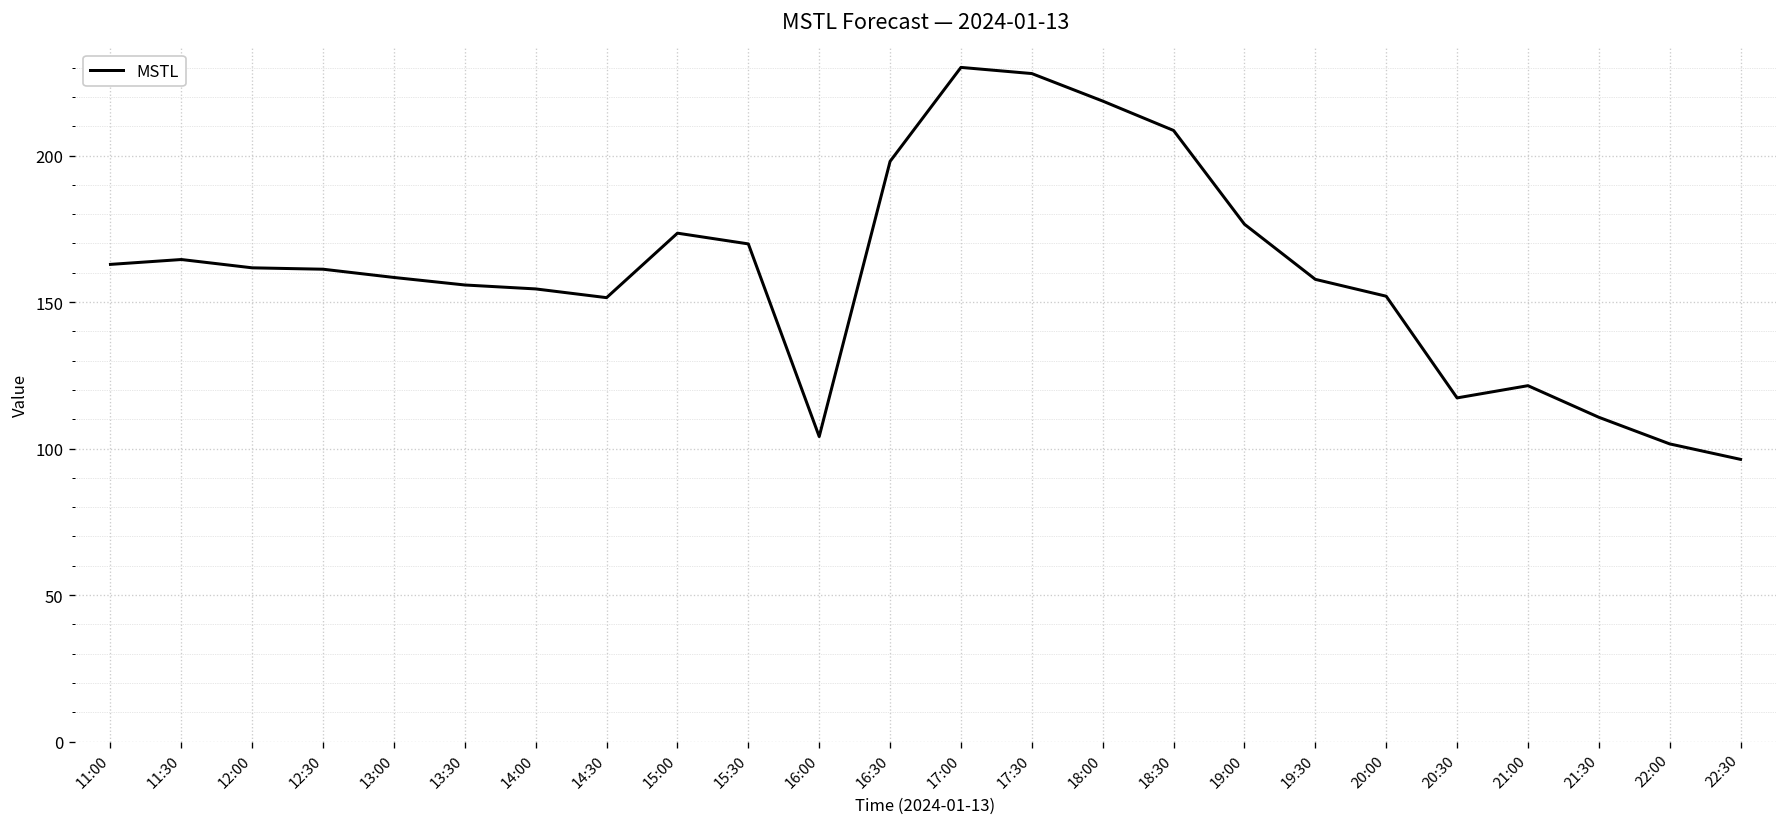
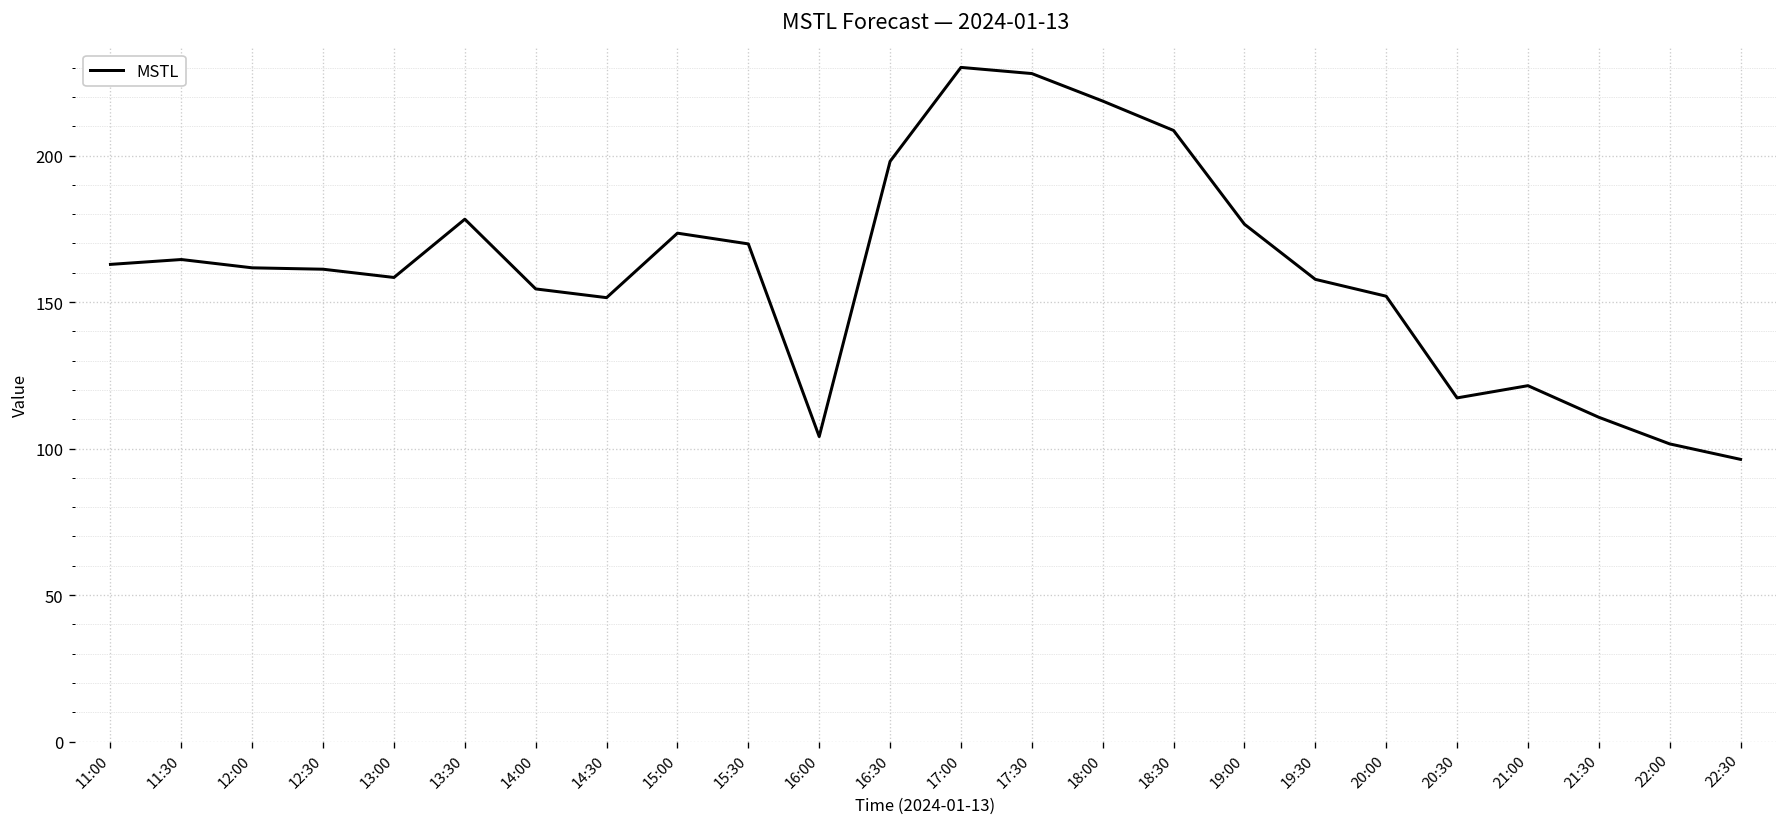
13:30: 156 -> 178
